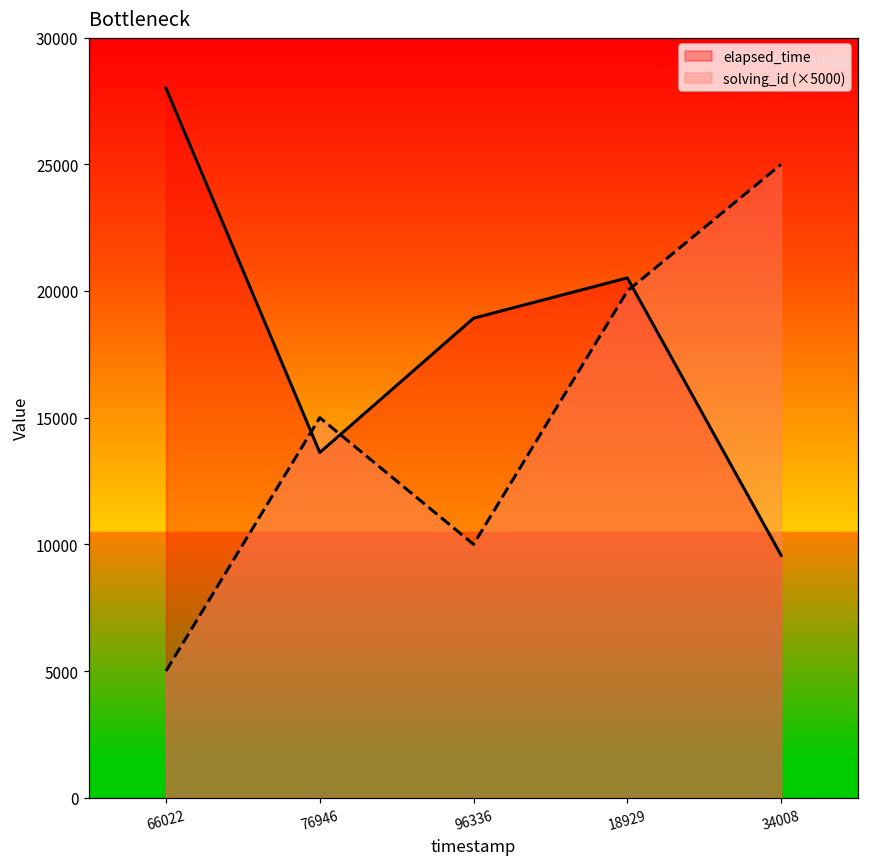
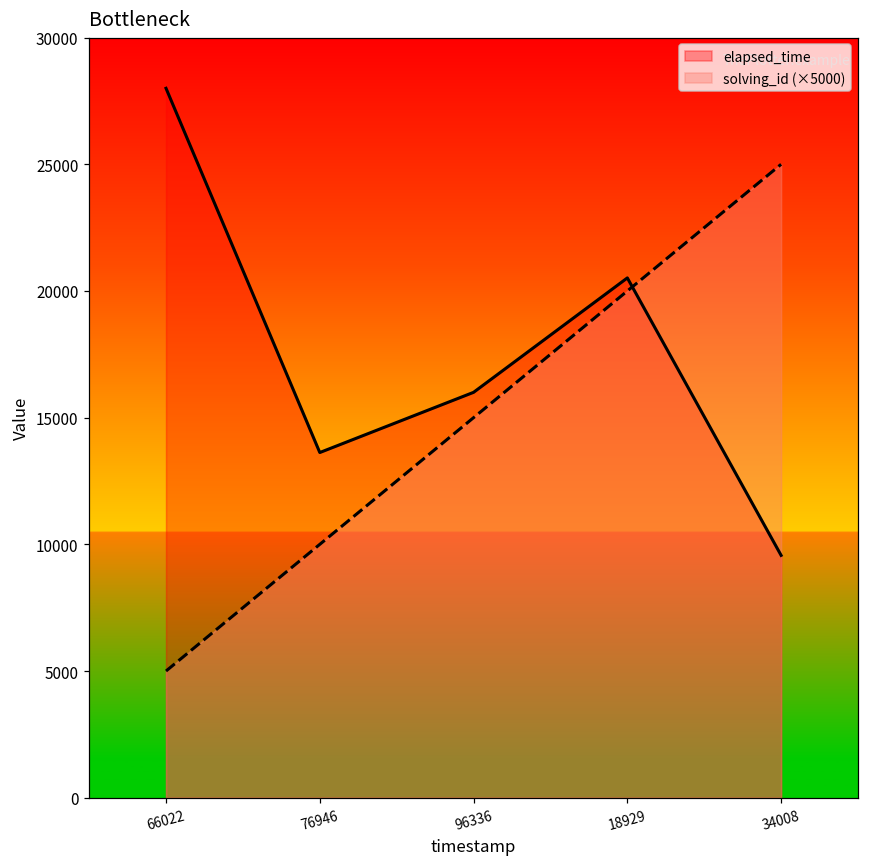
solving_id (×5000), 76946: 15000 -> 10000
elapsed_time, 96336: 18900 -> 16000
solving_id (×5000), 96336: 10000 -> 15000
